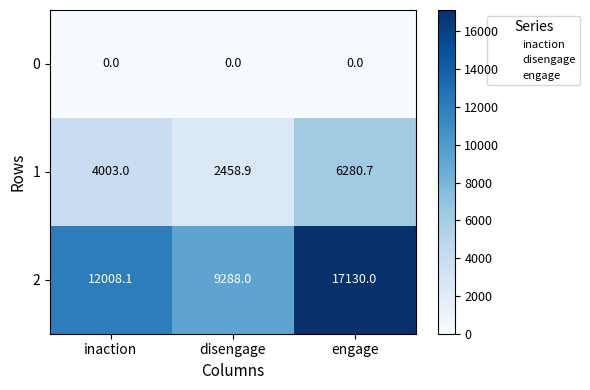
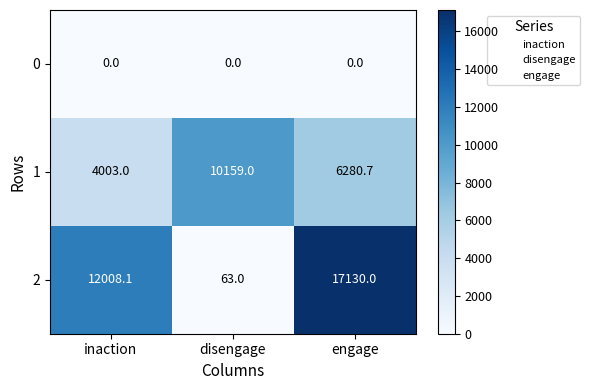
1, disengage: 2458.9 -> 10159.0
2, disengage: 9288.0 -> 63.0
